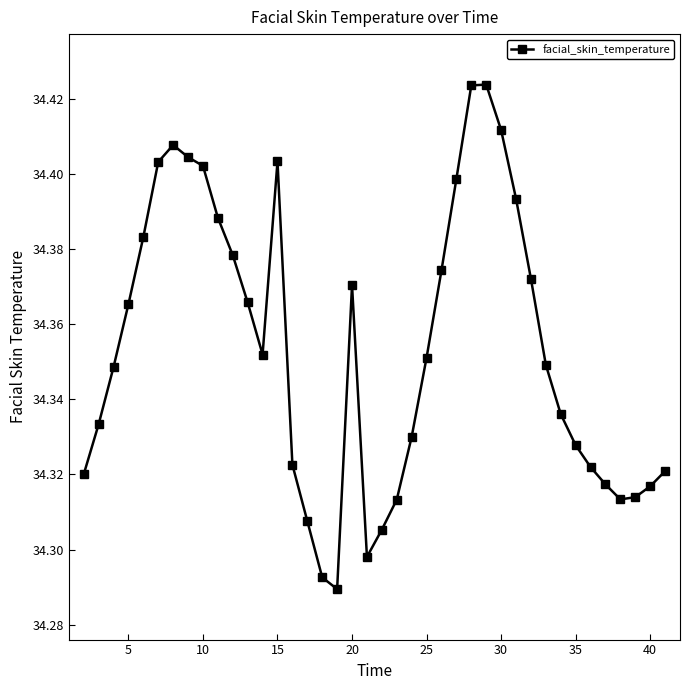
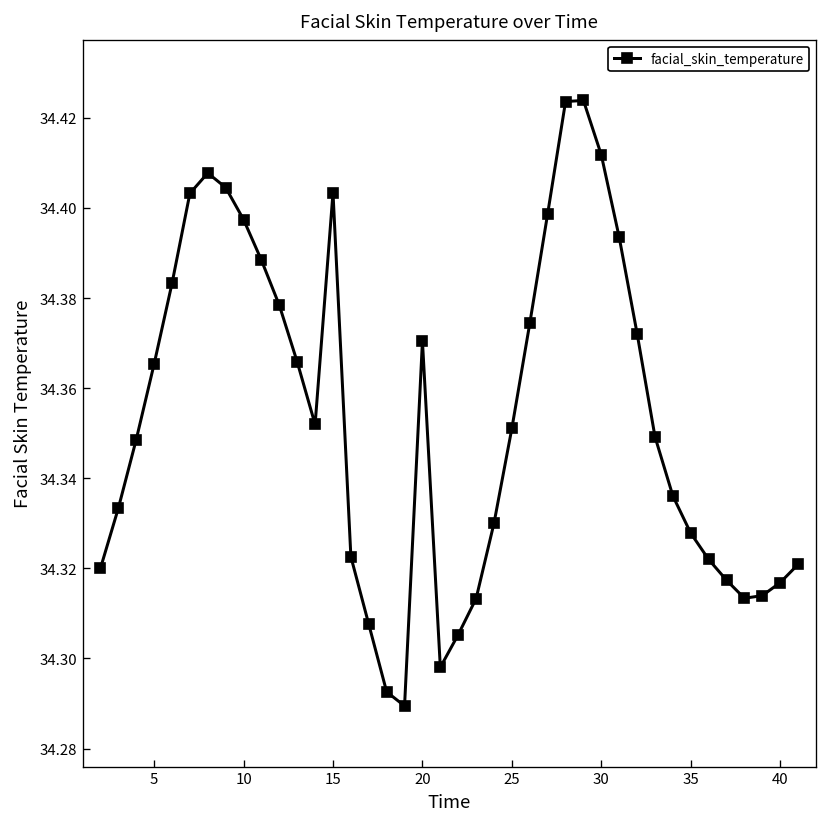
10: 34.402 -> 34.397
